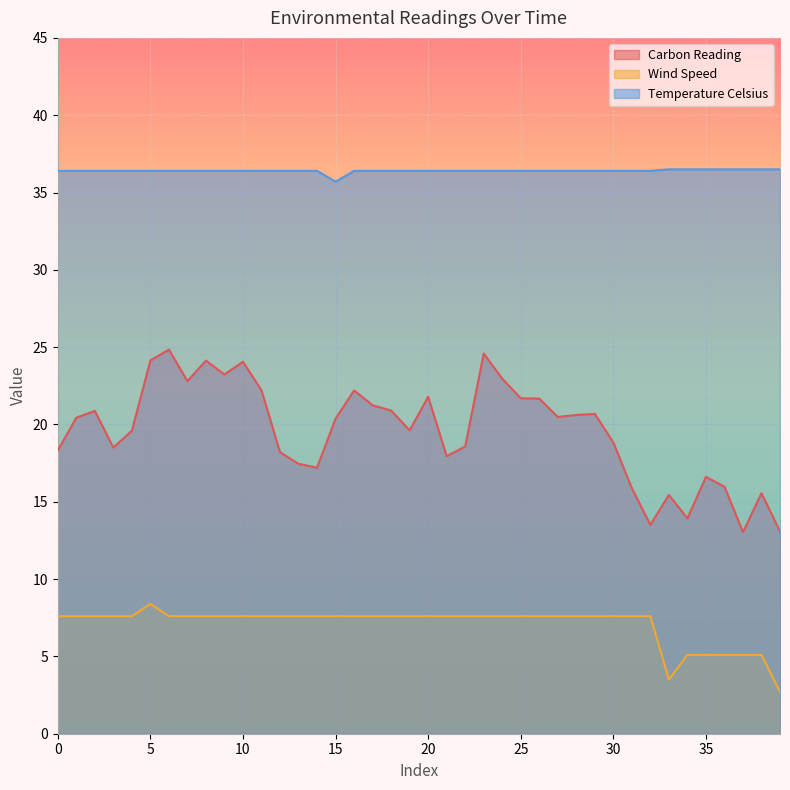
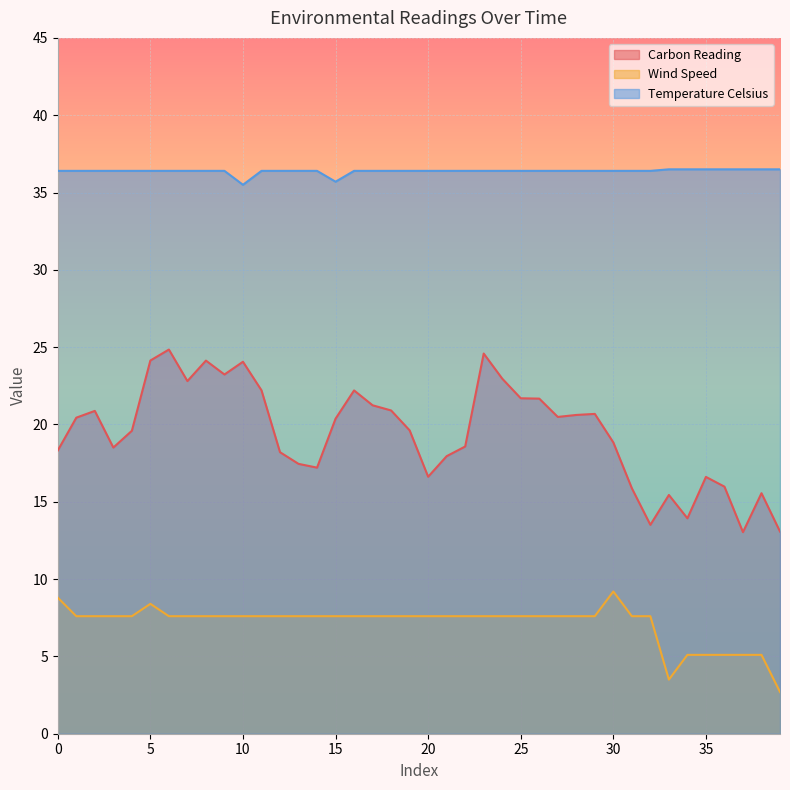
Wind Speed, 0: 7.6 -> 8.8
Temperature Celsius, 10: 36.4 -> 35.5
Carbon Reading, 20: 21.8 -> 16.6
Wind Speed, 30: 7.6 -> 9.2
